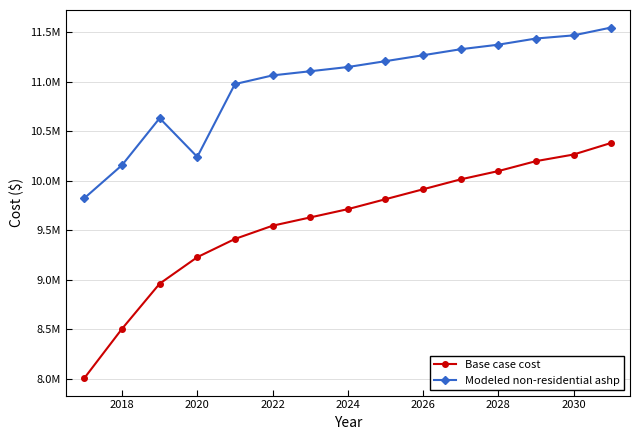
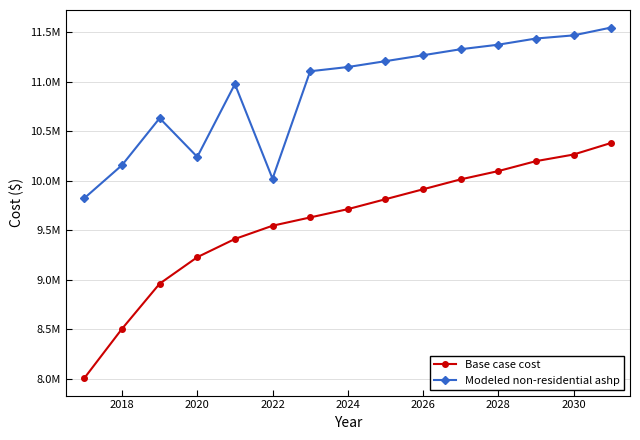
Modeled non-residential ashp, 2022: 11100000 -> 10000000
